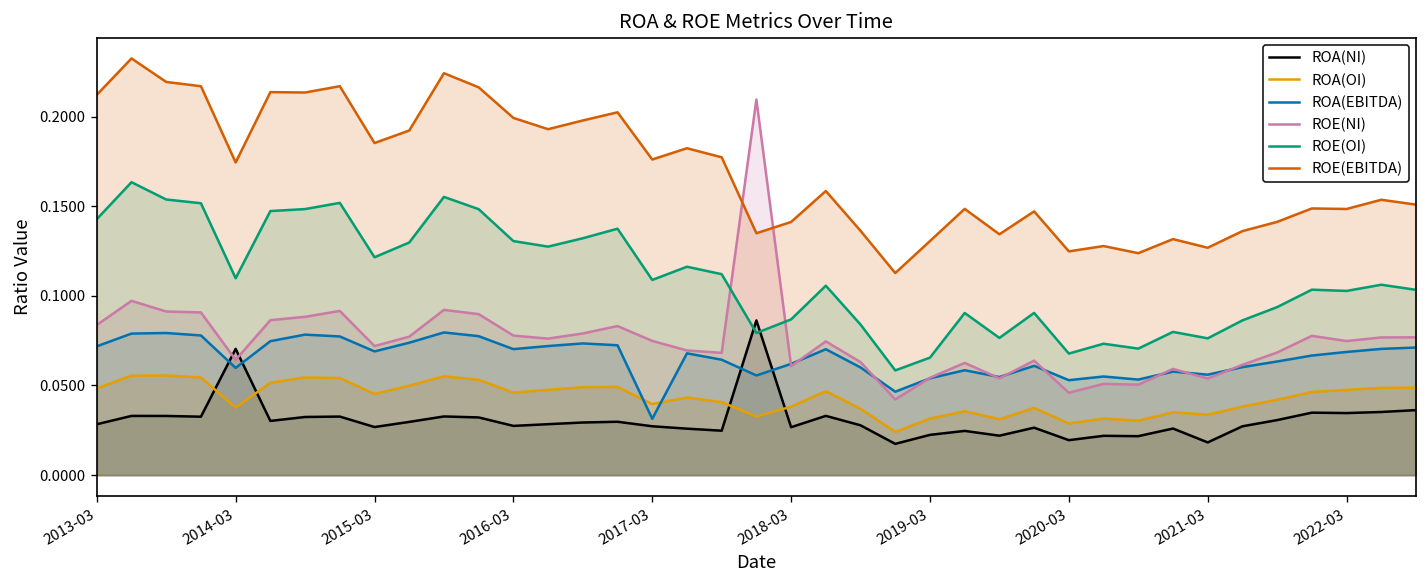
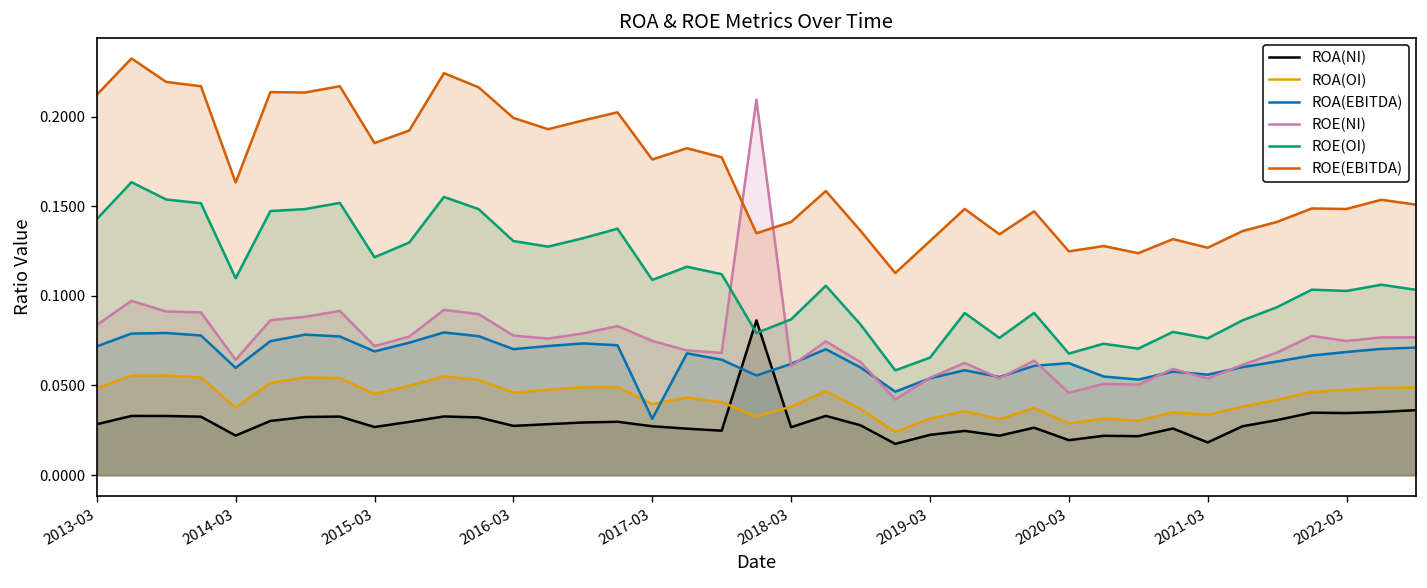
ROA(NI), 2014-03: 0.070 -> 0.022
ROE(EBITDA), 2014-03: 0.174 -> 0.163
ROA(EBITDA), 2020-03: 0.053 -> 0.062
